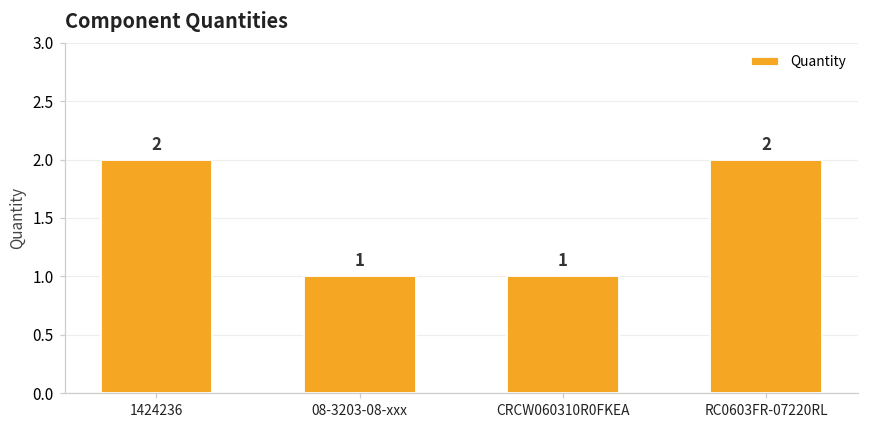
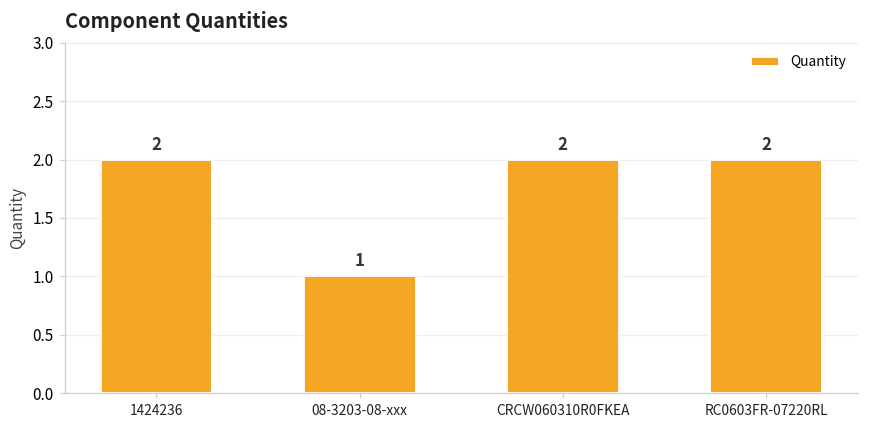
CRCW060310R0FKEA: 1 -> 2
